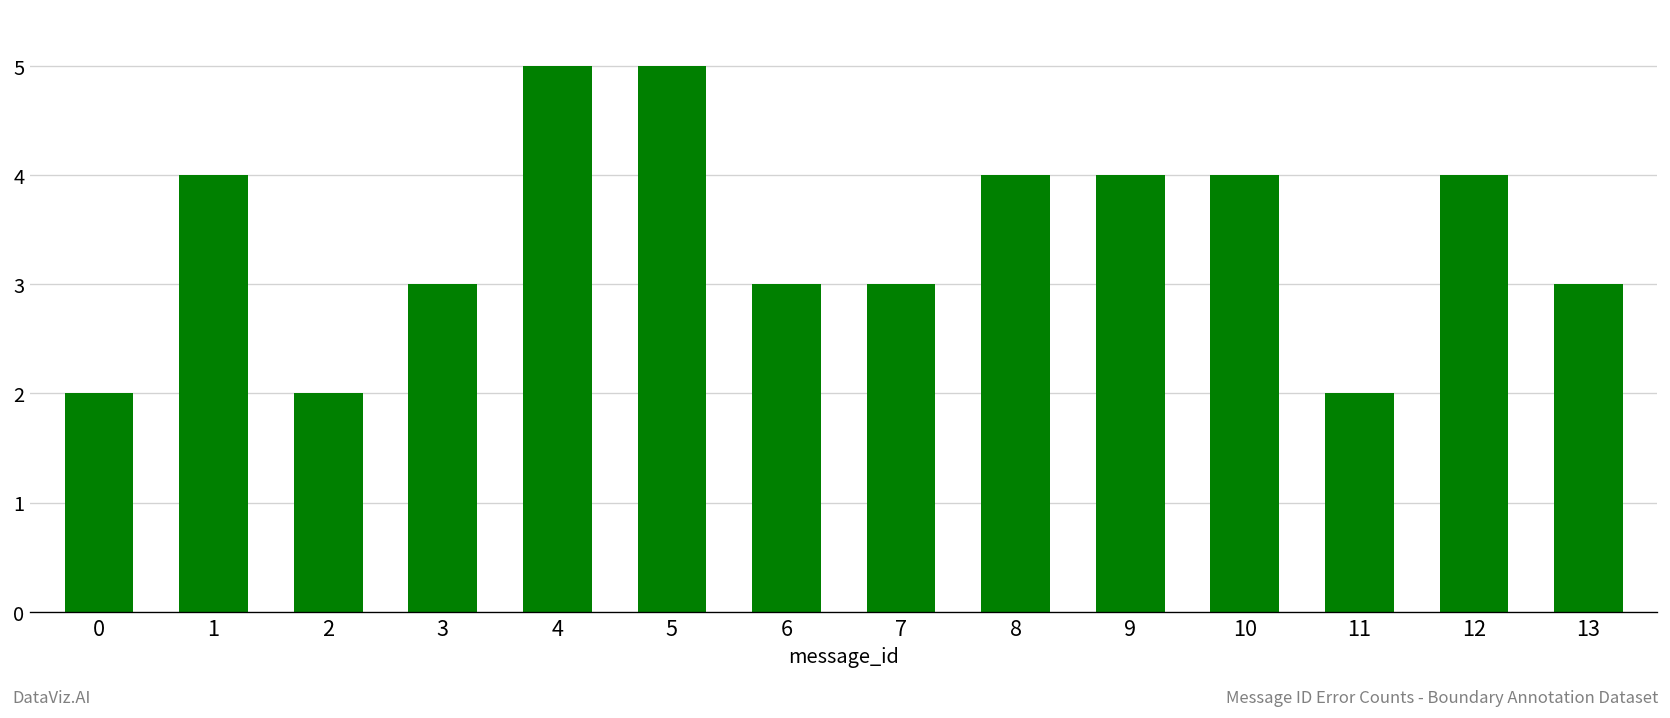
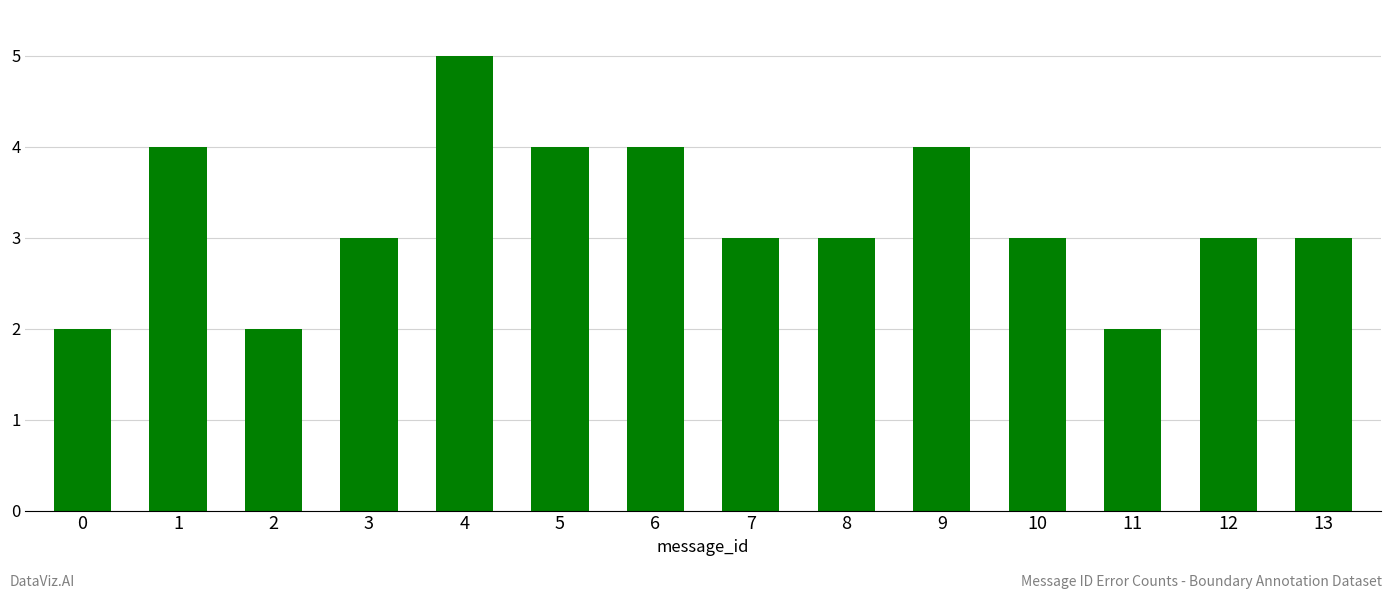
5: 5 -> 4
6: 3 -> 4
8: 4 -> 3
10: 4 -> 3
12: 4 -> 3
